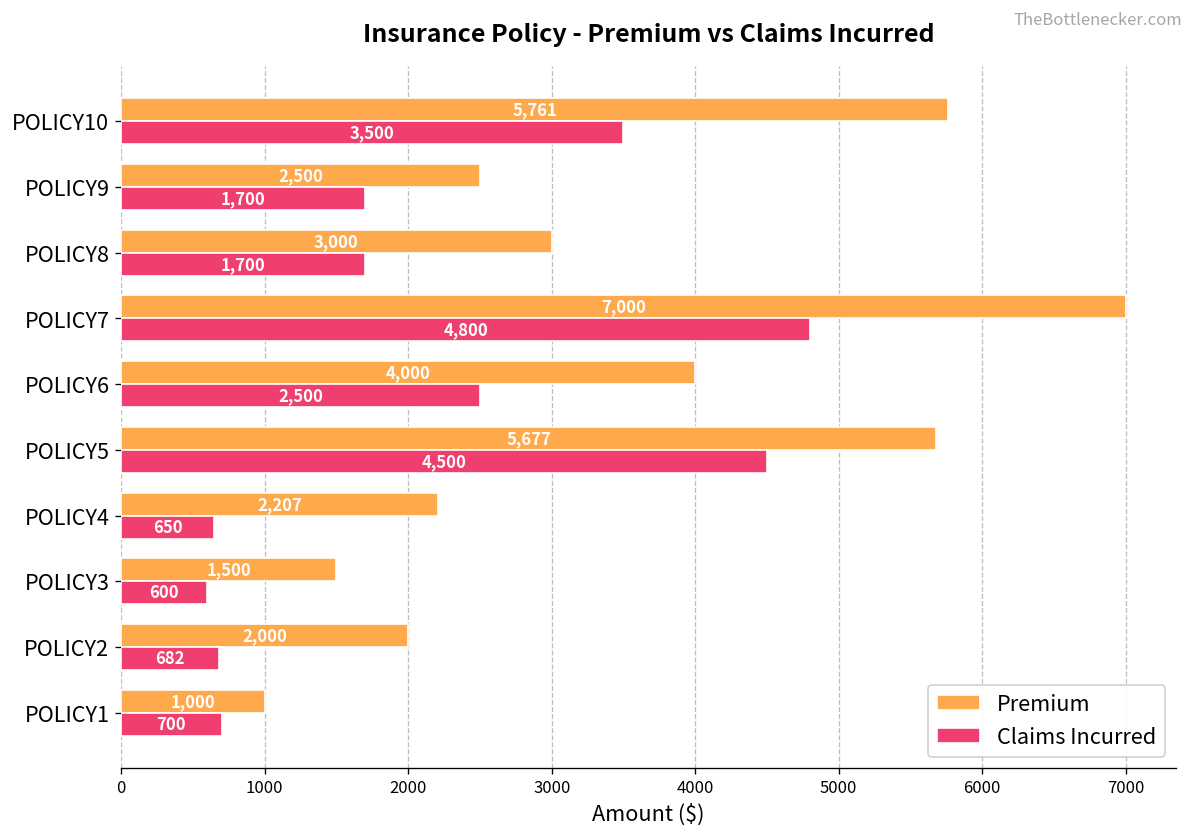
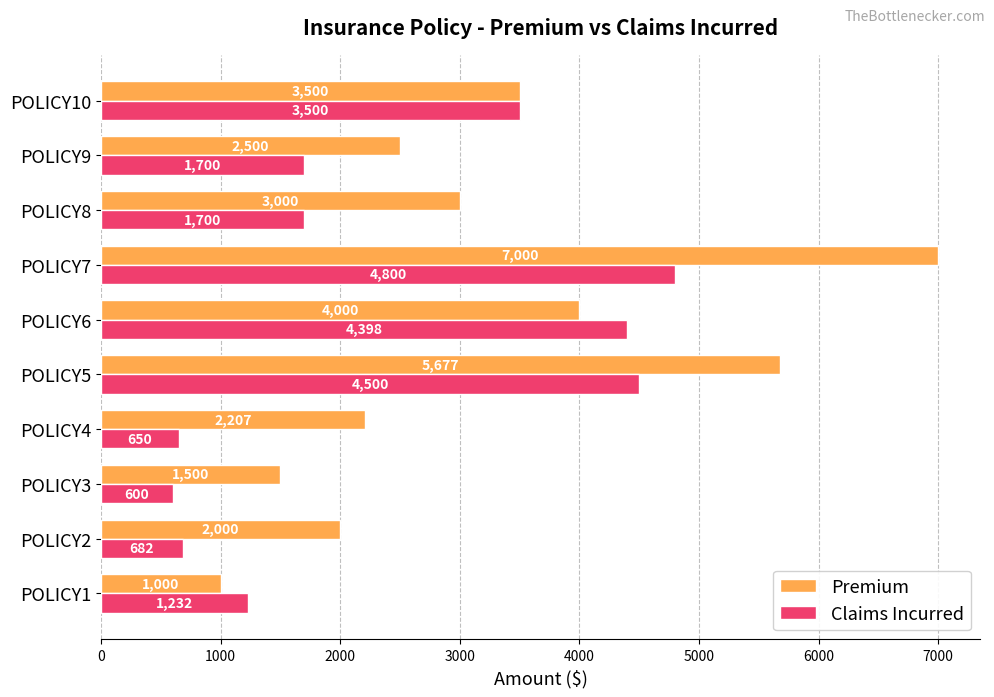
Premium, POLICY10: 5,761 -> 3,500
Claims Incurred, POLICY6: 2,500 -> 4,398
Claims Incurred, POLICY1: 700 -> 1,232
